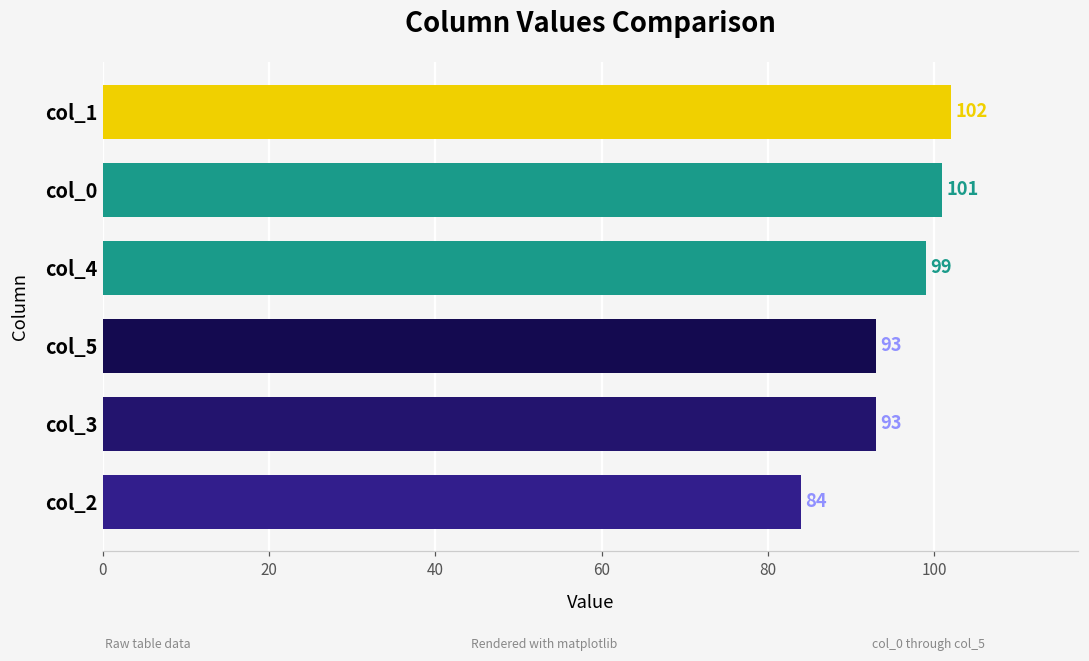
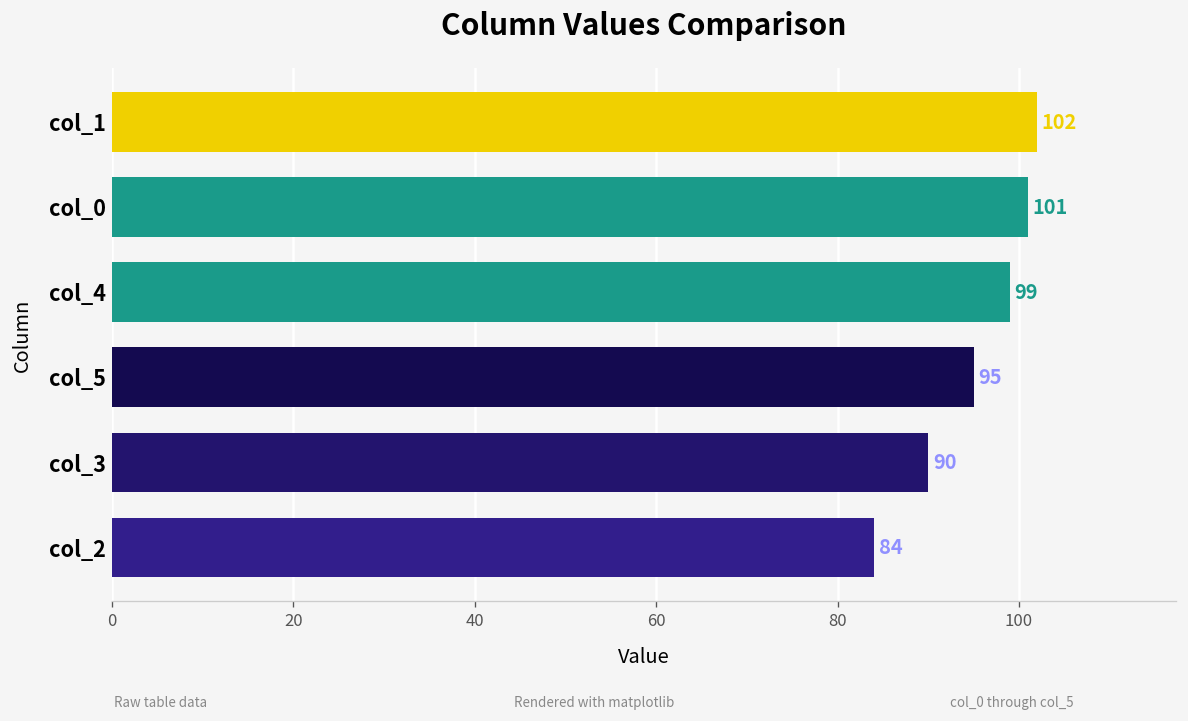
col_5: 93 -> 95
col_3: 93 -> 90
